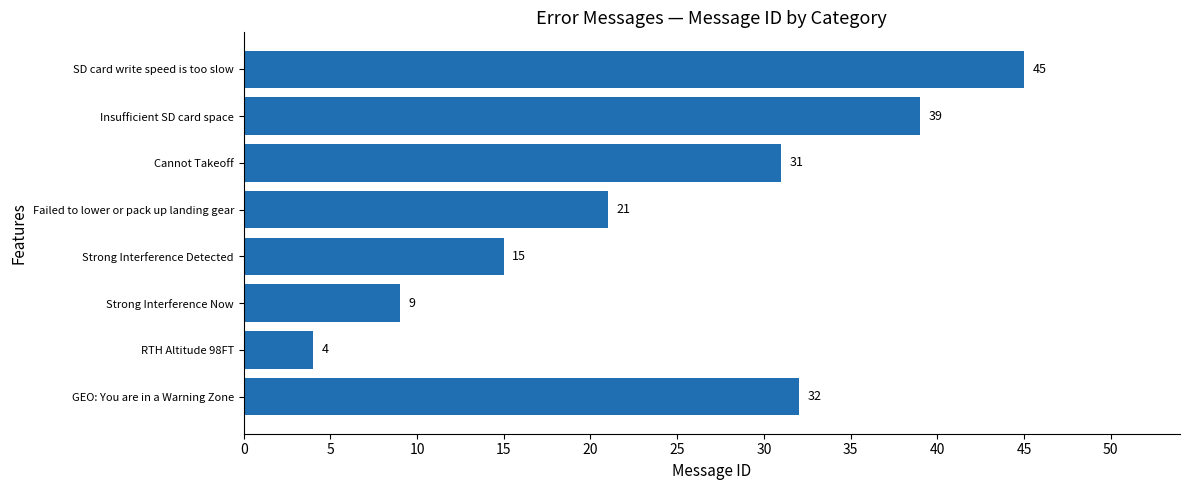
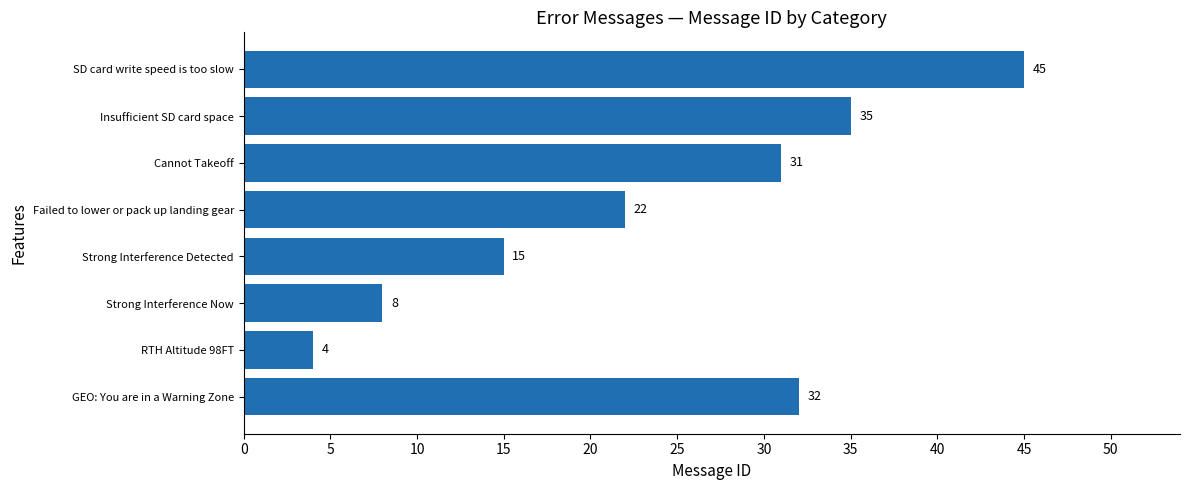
Insufficient SD card space: 39 -> 35
Failed to lower or pack up landing gear: 21 -> 22
Strong Interference Now: 9 -> 8
